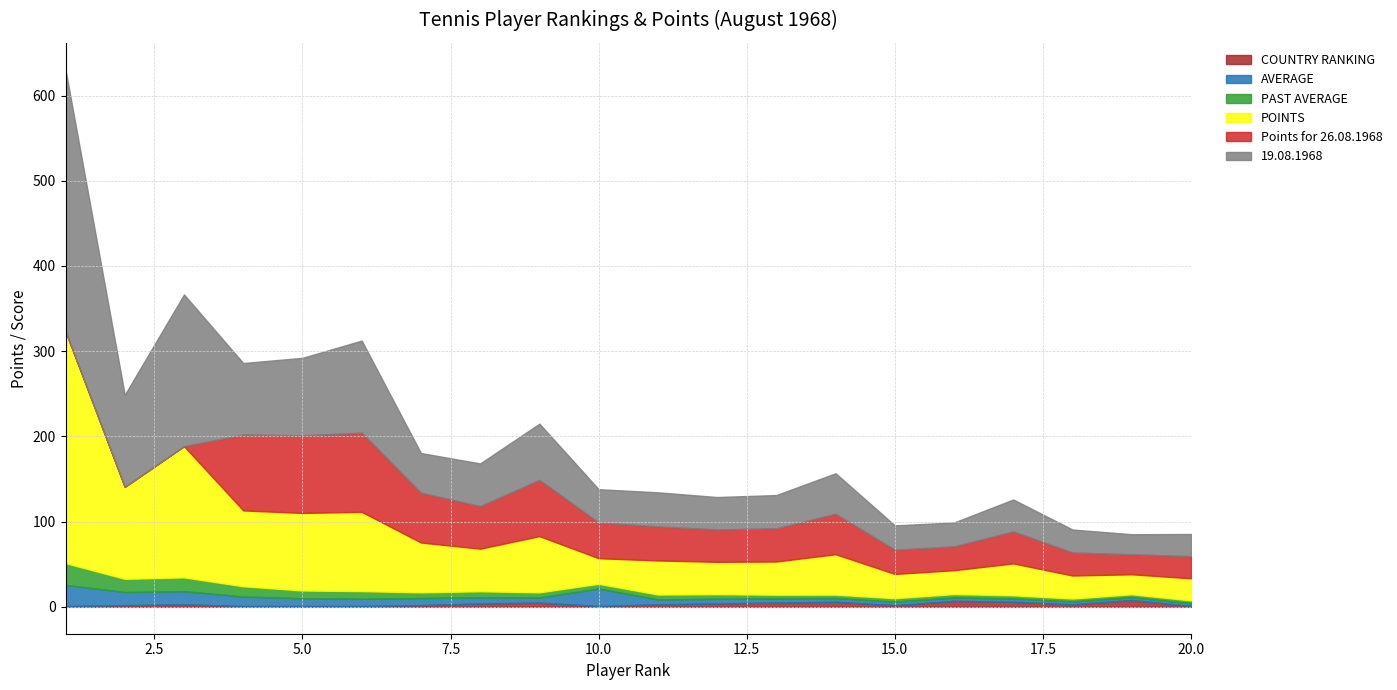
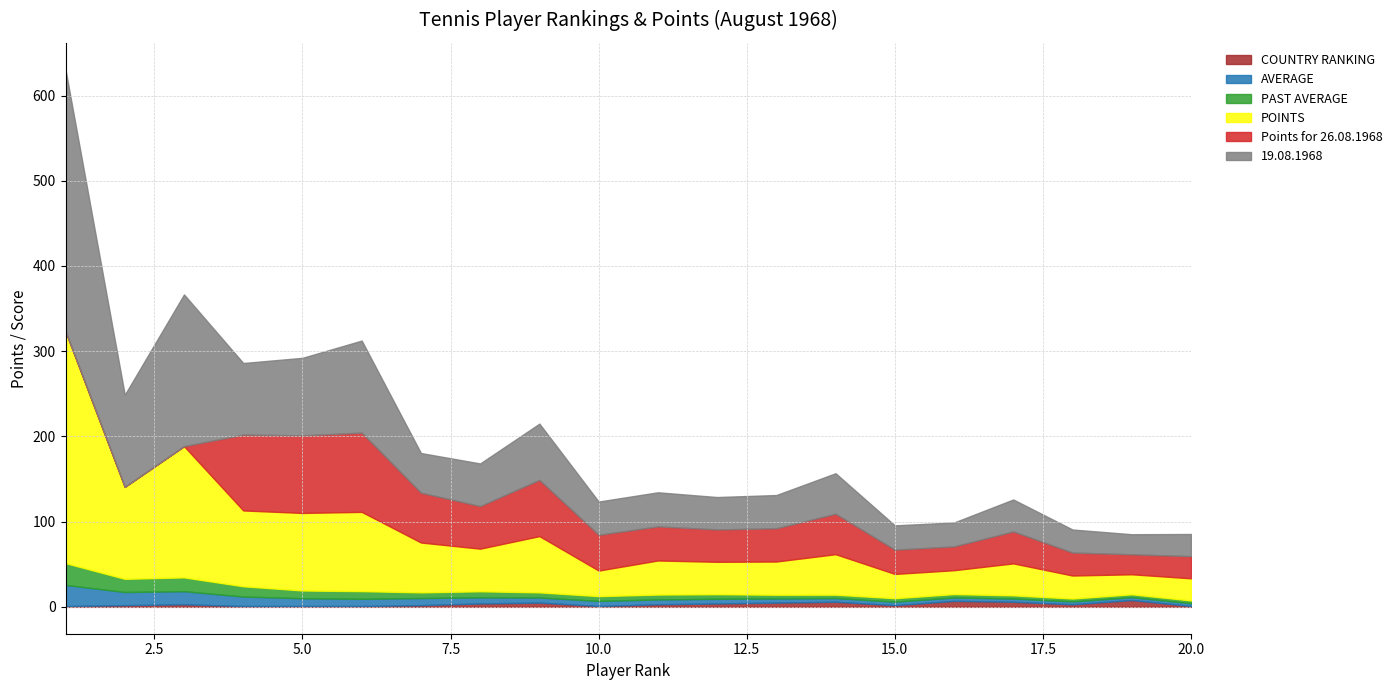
AVERAGE, 10.0: 20 -> 10
